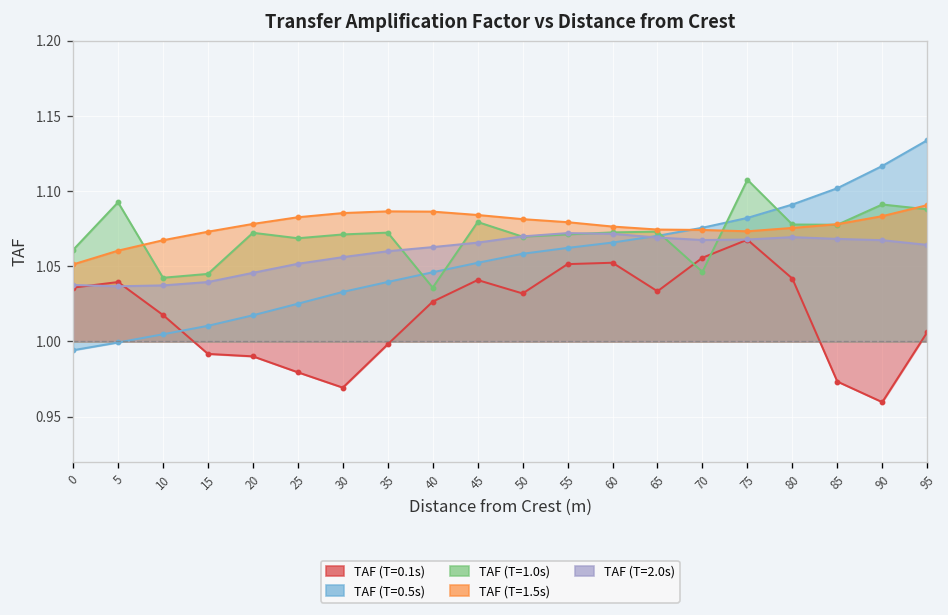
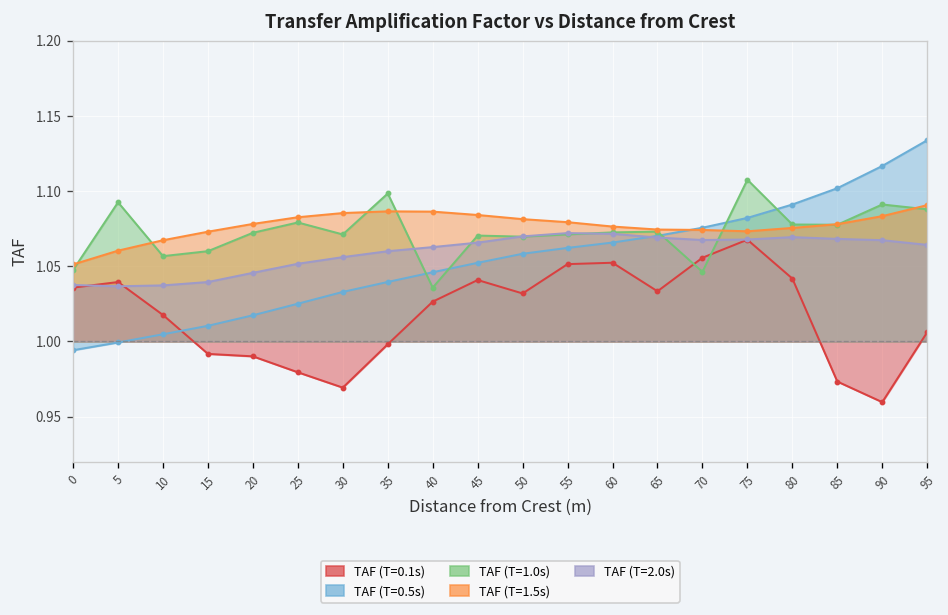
TAF (T=1.0s), 0: 1.061 -> 1.047
TAF (T=1.0s), 10: 1.042 -> 1.057
TAF (T=1.0s), 15: 1.045 -> 1.060
TAF (T=1.0s), 25: 1.069 -> 1.079
TAF (T=1.0s), 35: 1.072 -> 1.098
TAF (T=1.0s), 45: 1.079 -> 1.070
